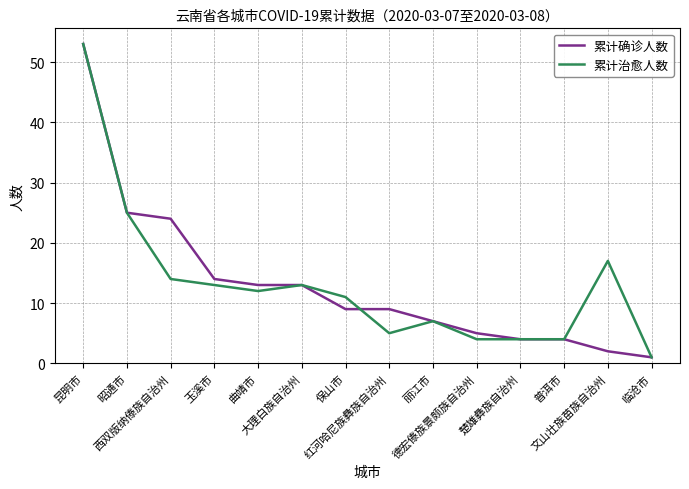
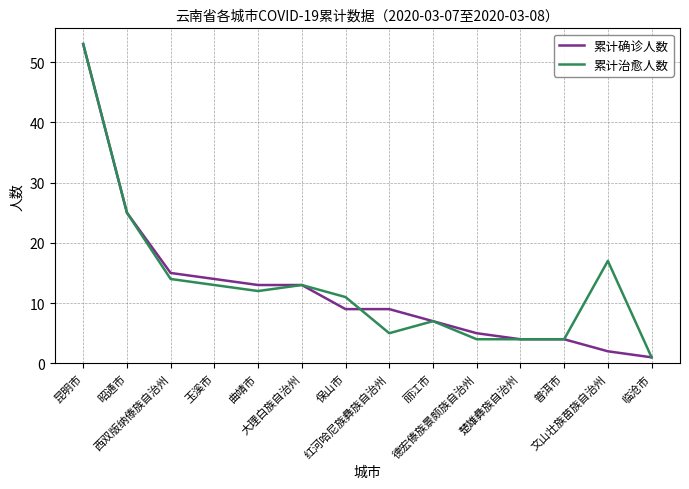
累计确诊人数, 西双版纳傣族自治州: 24 -> 15
